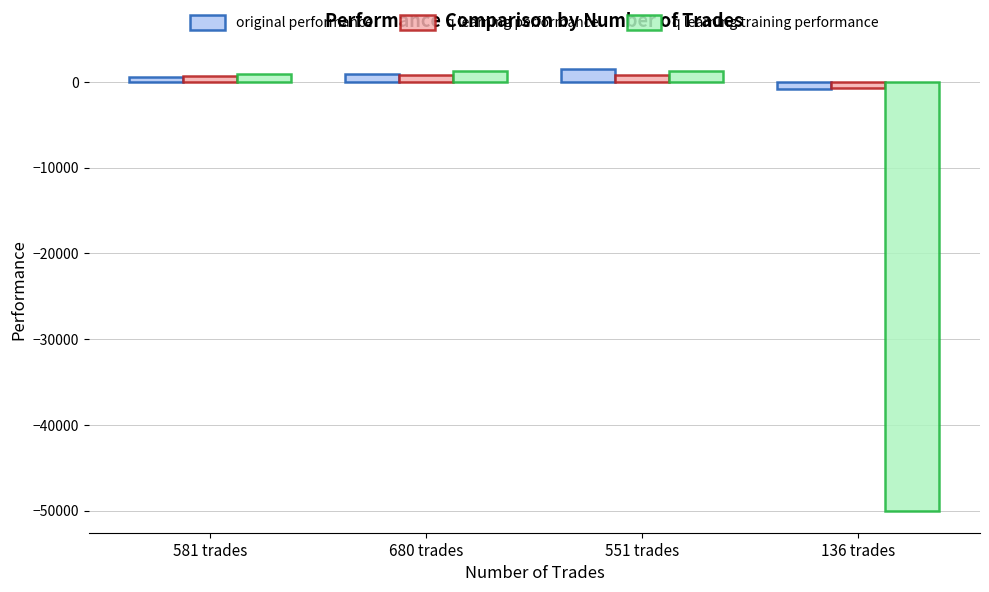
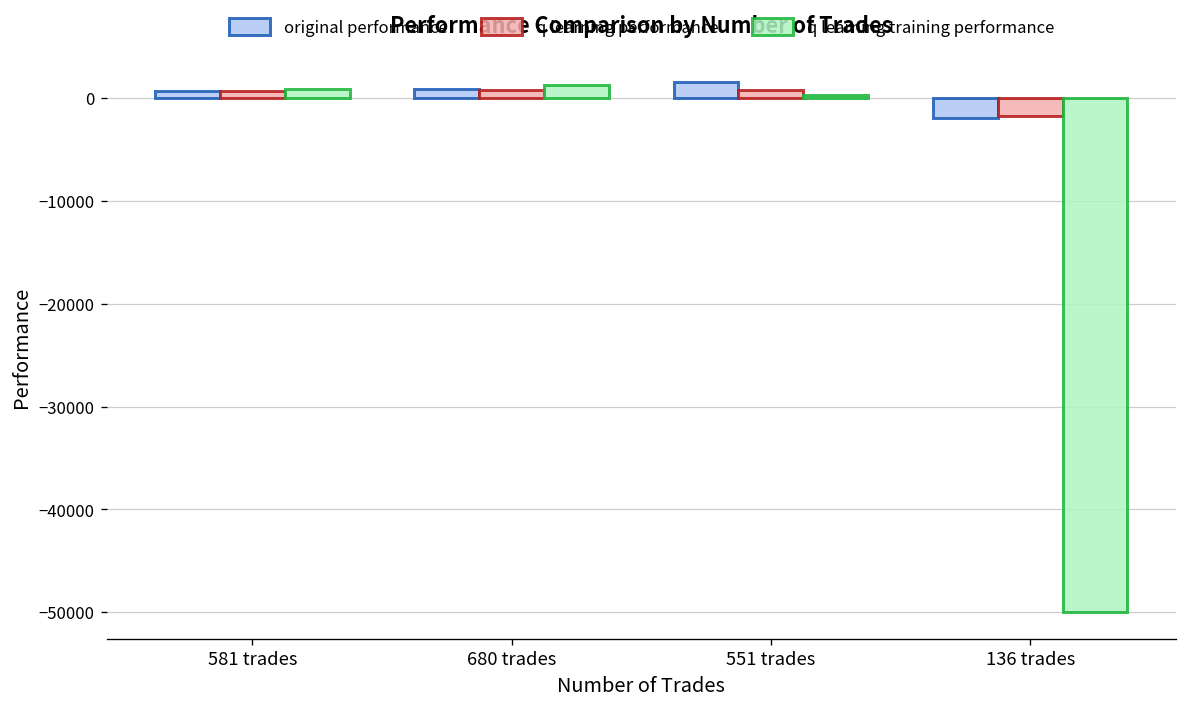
q learning training performance, 551 trades: 1000 -> 0
original performance, 136 trades: -1000 -> -2000
q learning performance, 136 trades: -1000 -> -2000
